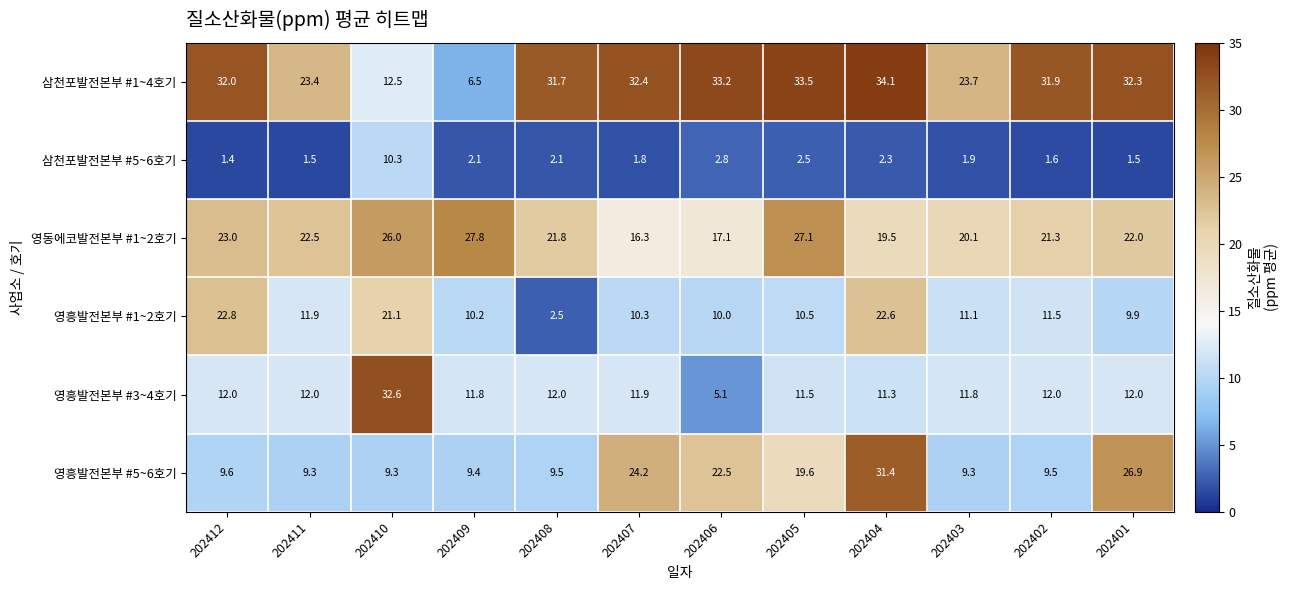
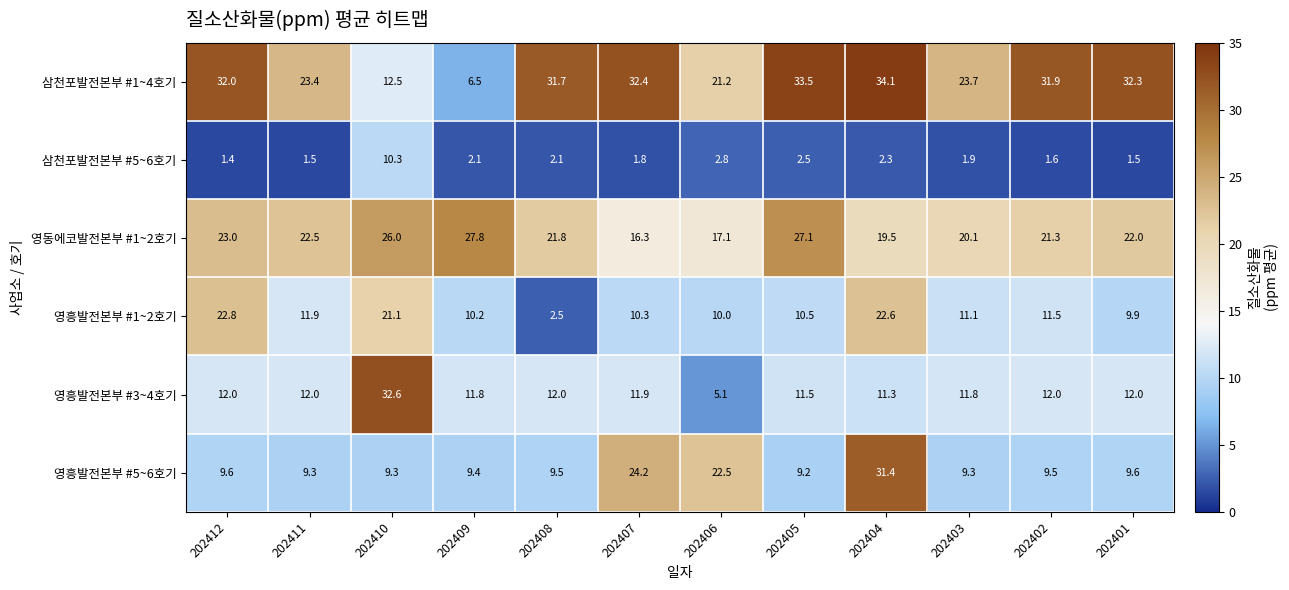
삼천포발전본부 #1~4호기, 202406: 33.2 -> 21.2
영흥발전본부 #5~6호기, 202405: 19.6 -> 9.2
영흥발전본부 #5~6호기, 202401: 26.9 -> 9.6
